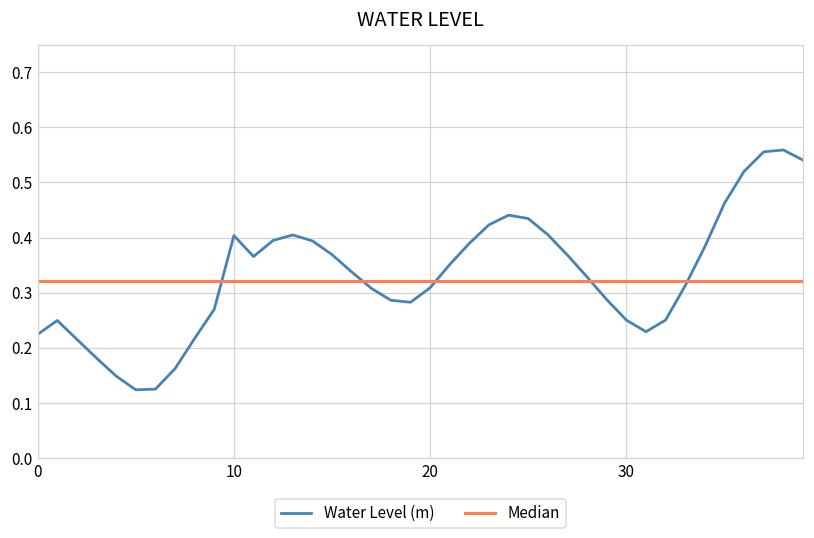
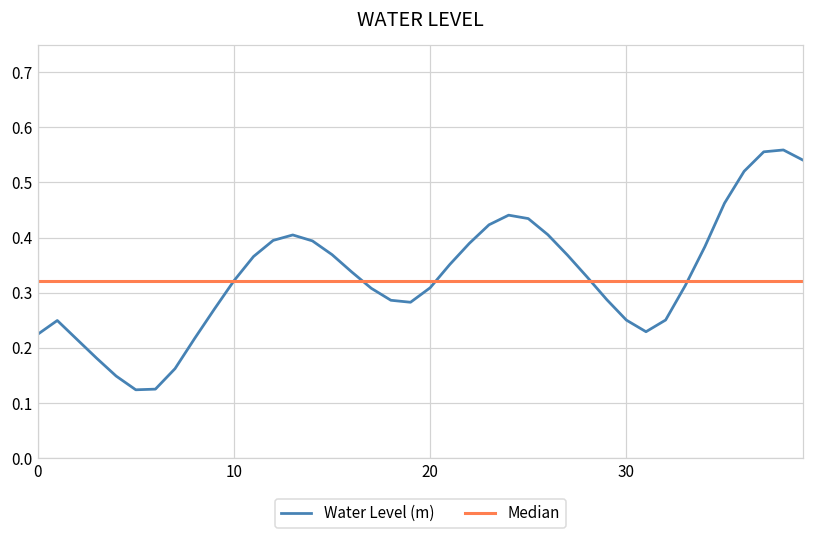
10: 0.40 -> 0.32
